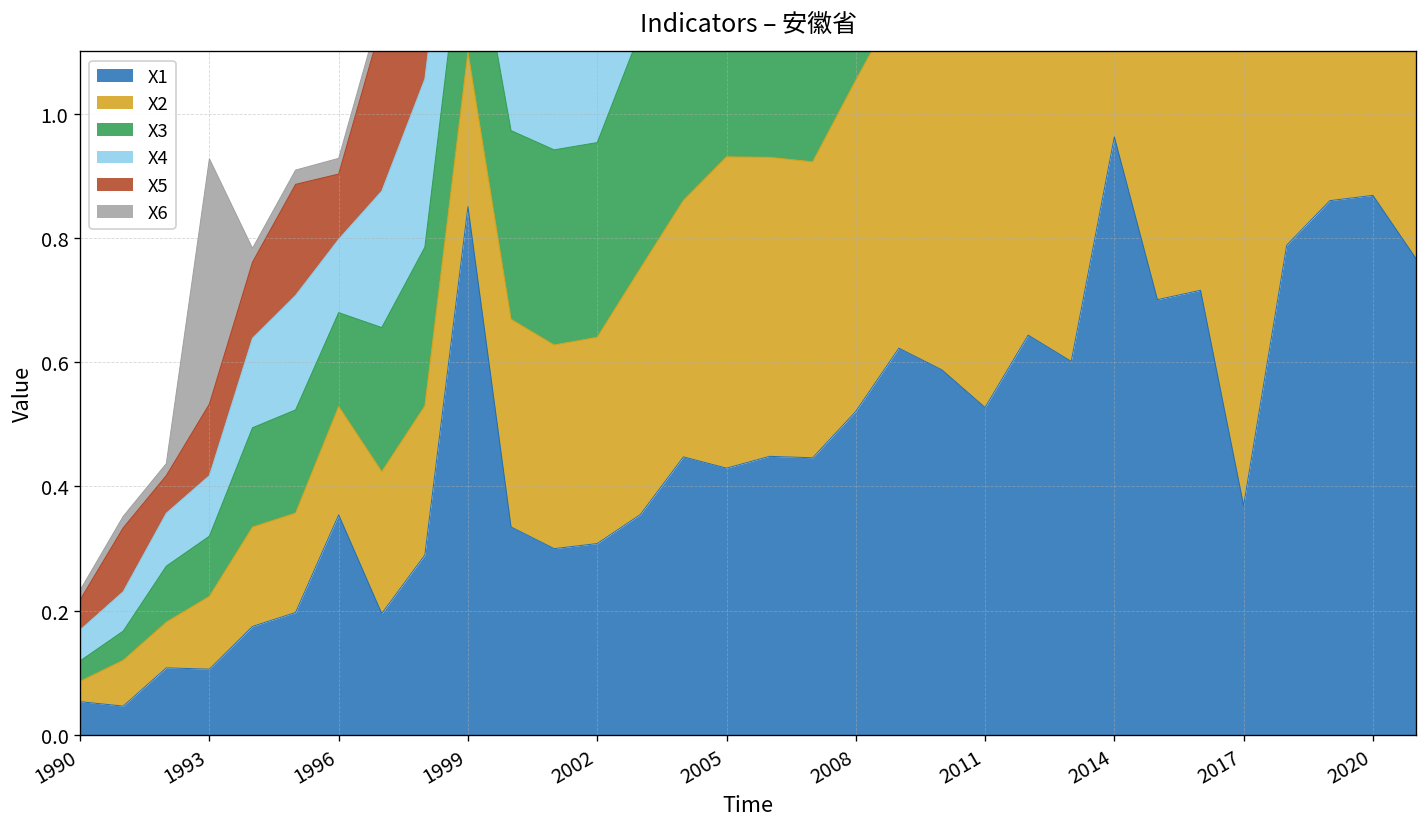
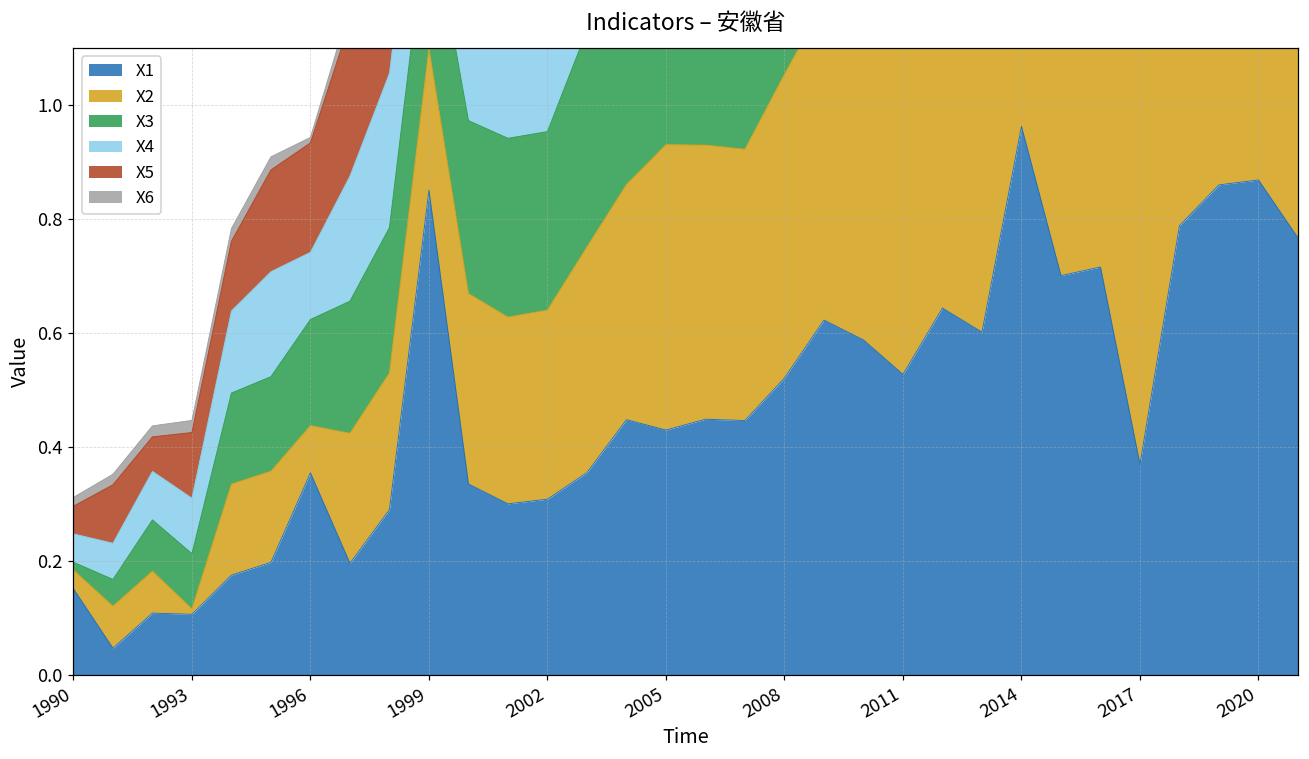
X1, 1990: 0.05 -> 0.15
X3, 1990: 0.03 -> 0.01
X2, 1993: 0.12 -> 0.01
X6, 1993: 0.39 -> 0.02
X2, 1996: 0.17 -> 0.08
X3, 1996: 0.15 -> 0.19
X5, 1996: 0.11 -> 0.19
X6, 1996: 0.03 -> 0.01
